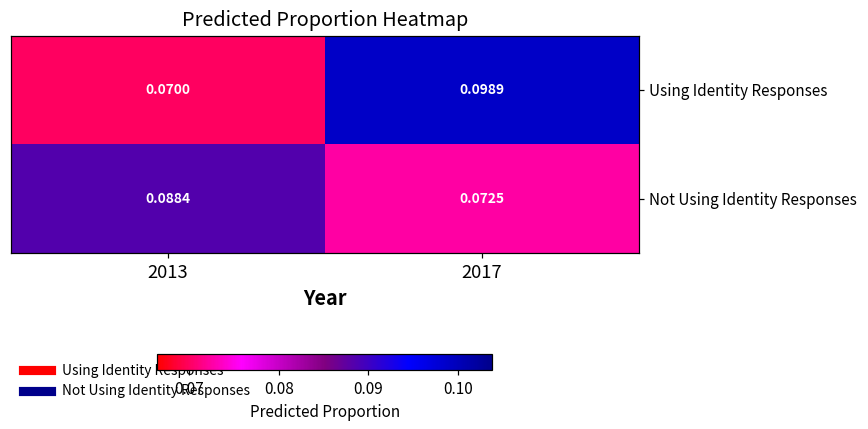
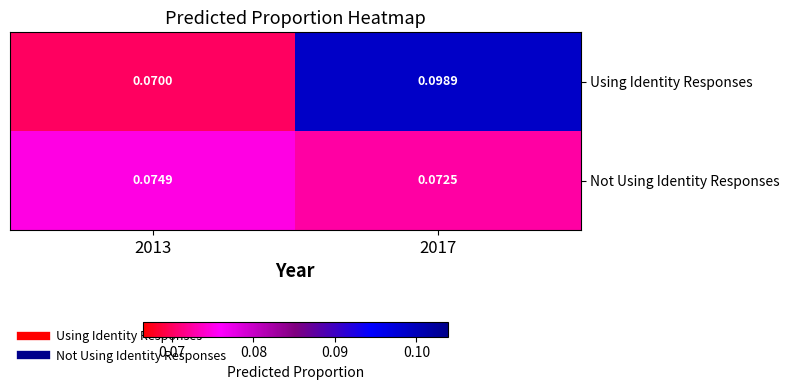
Not Using Identity Responses, 2013: 0.0884 -> 0.0749
